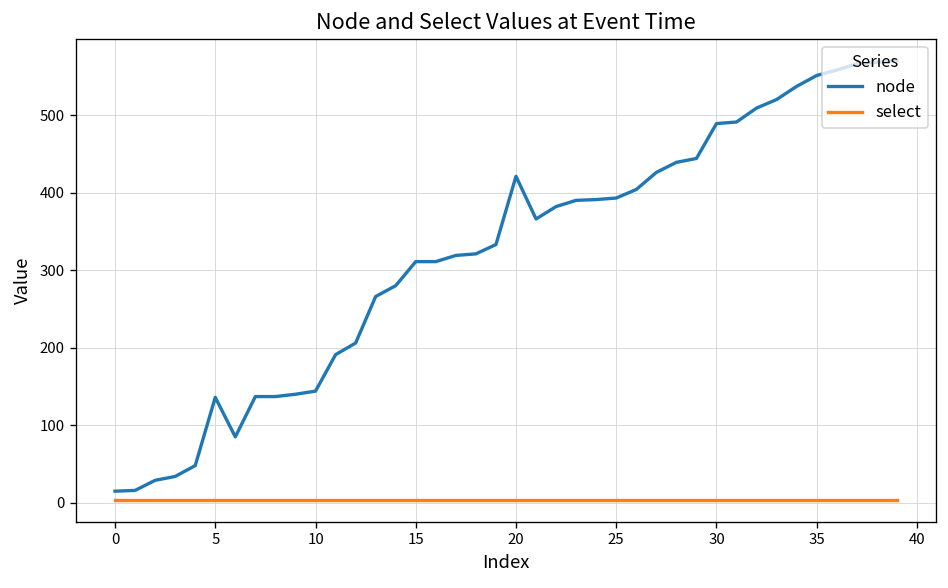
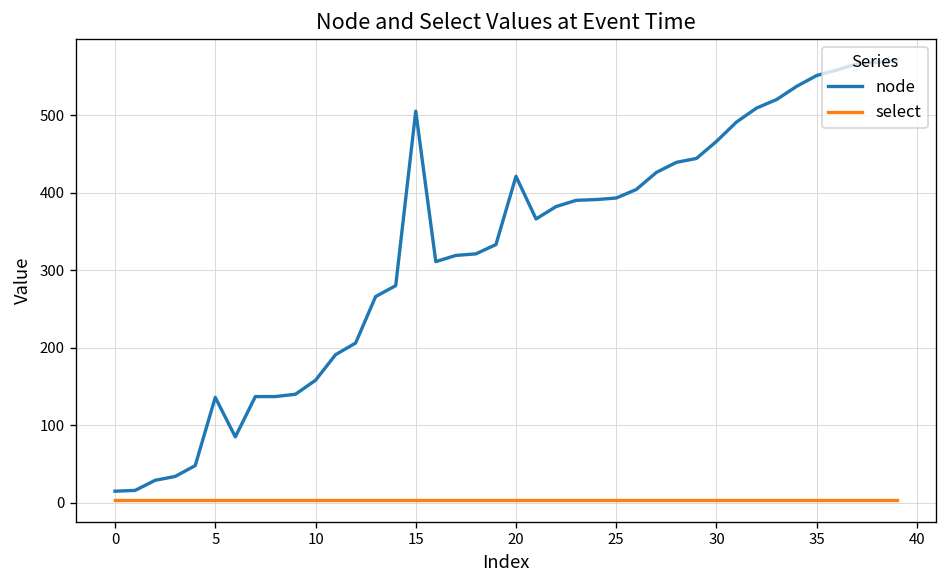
node, 10: 140 -> 160
node, 15: 310 -> 510
node, 30: 490 -> 470
